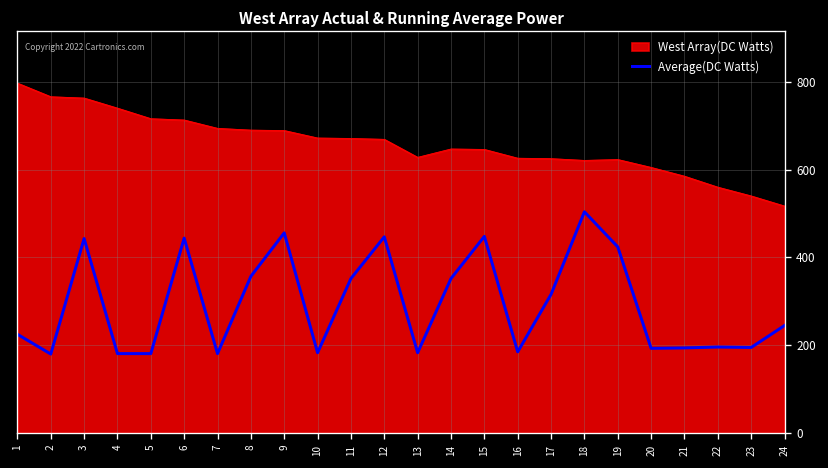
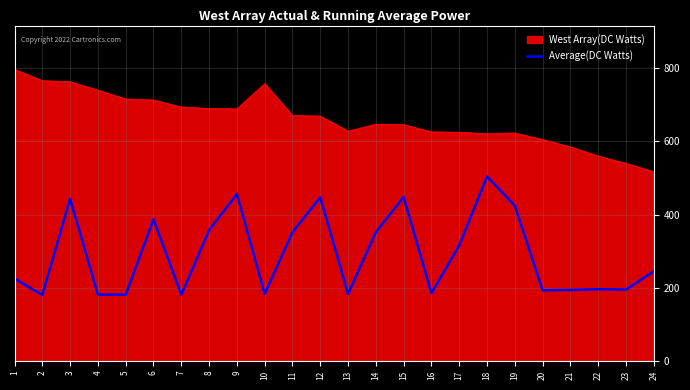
Average(DC Watts), 6: 440 -> 390
West Array(DC Watts), 10: 670 -> 760
